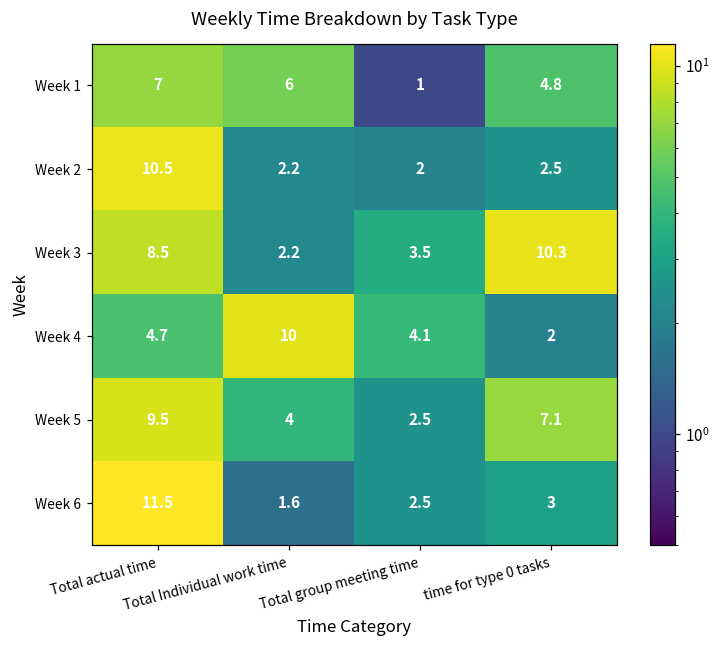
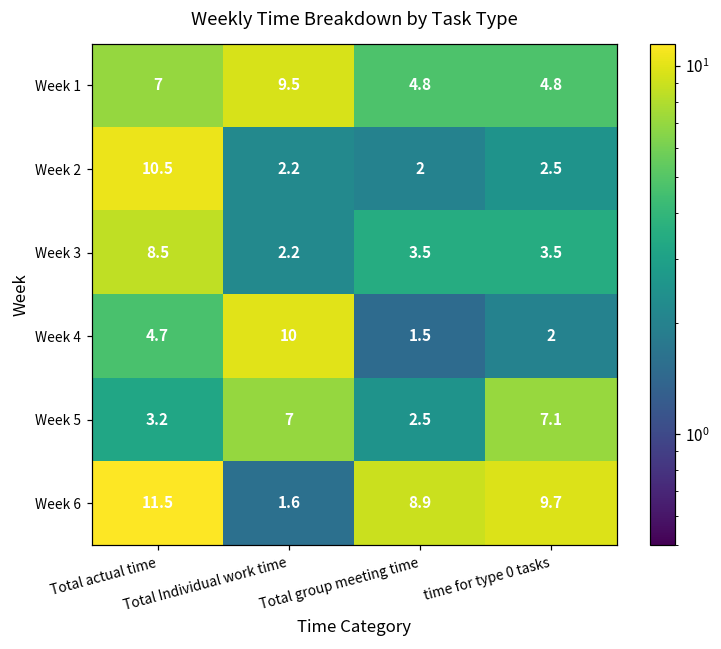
Week 1, Total Individual work time: 6 -> 9.5
Week 1, Total group meeting time: 1 -> 4.8
Week 3, time for type 0 tasks: 10.3 -> 3.5
Week 4, Total group meeting time: 4.1 -> 1.5
Week 5, Total actual time: 9.5 -> 3.2
Week 5, Total Individual work time: 4 -> 7
Week 6, Total group meeting time: 2.5 -> 8.9
Week 6, time for type 0 tasks: 3 -> 9.7
